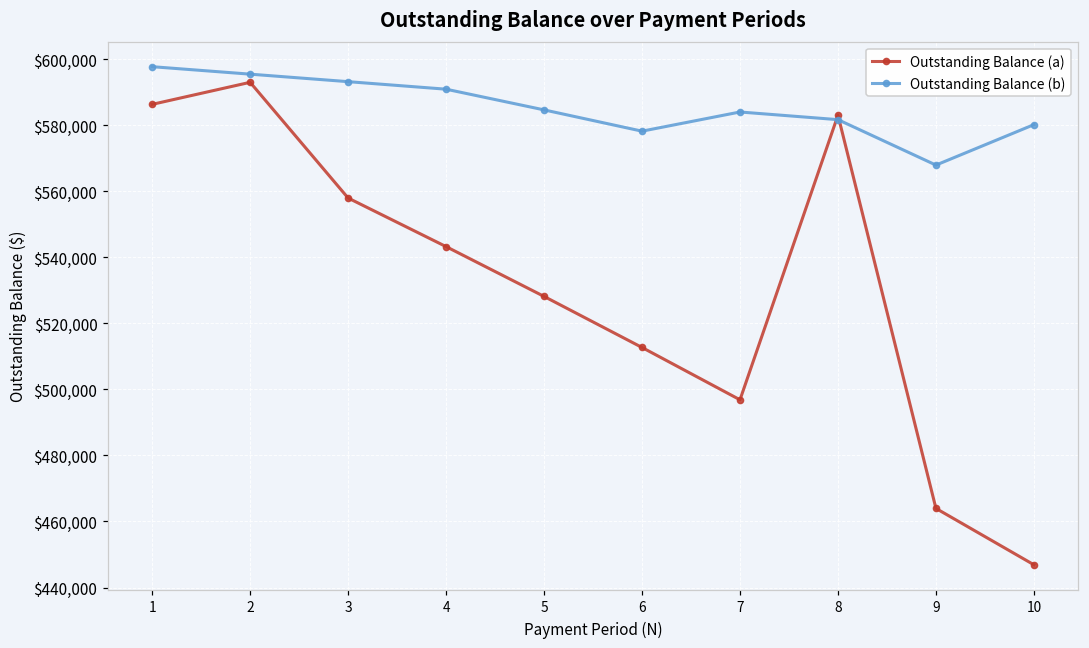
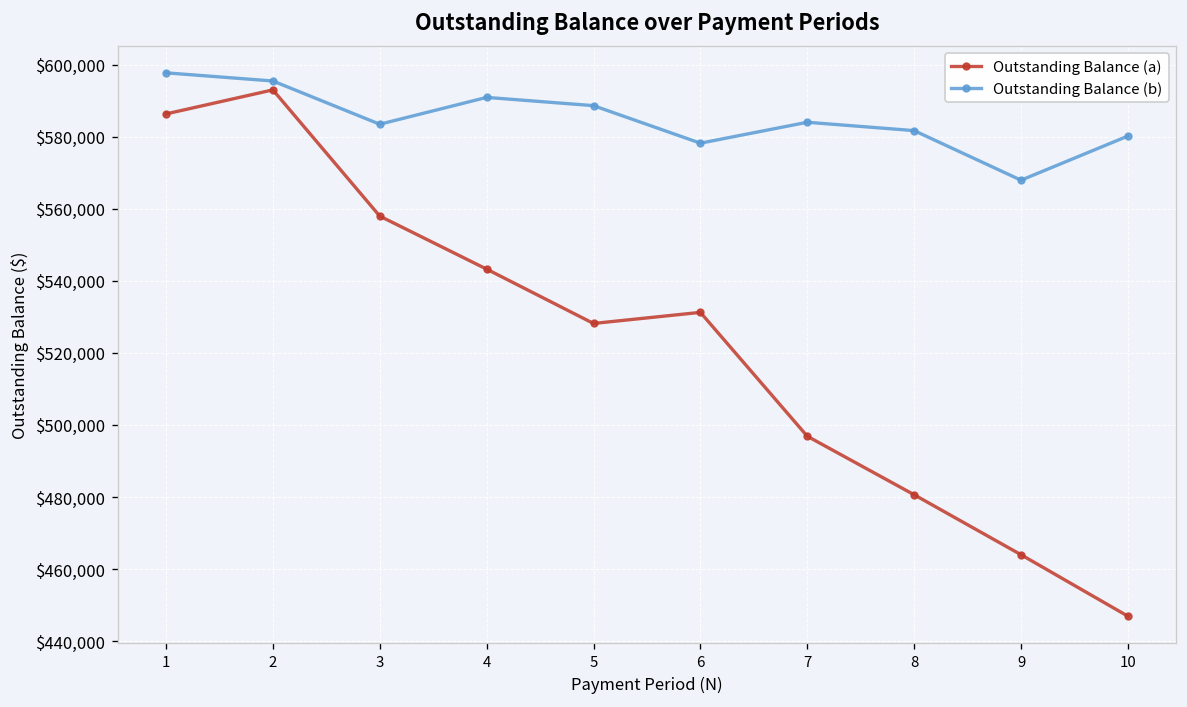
Outstanding Balance (b), 3: $593,000 -> $583,000
Outstanding Balance (b), 5: $585,000 -> $589,000
Outstanding Balance (a), 6: $513,000 -> $531,000
Outstanding Balance (a), 8: $583,000 -> $481,000
